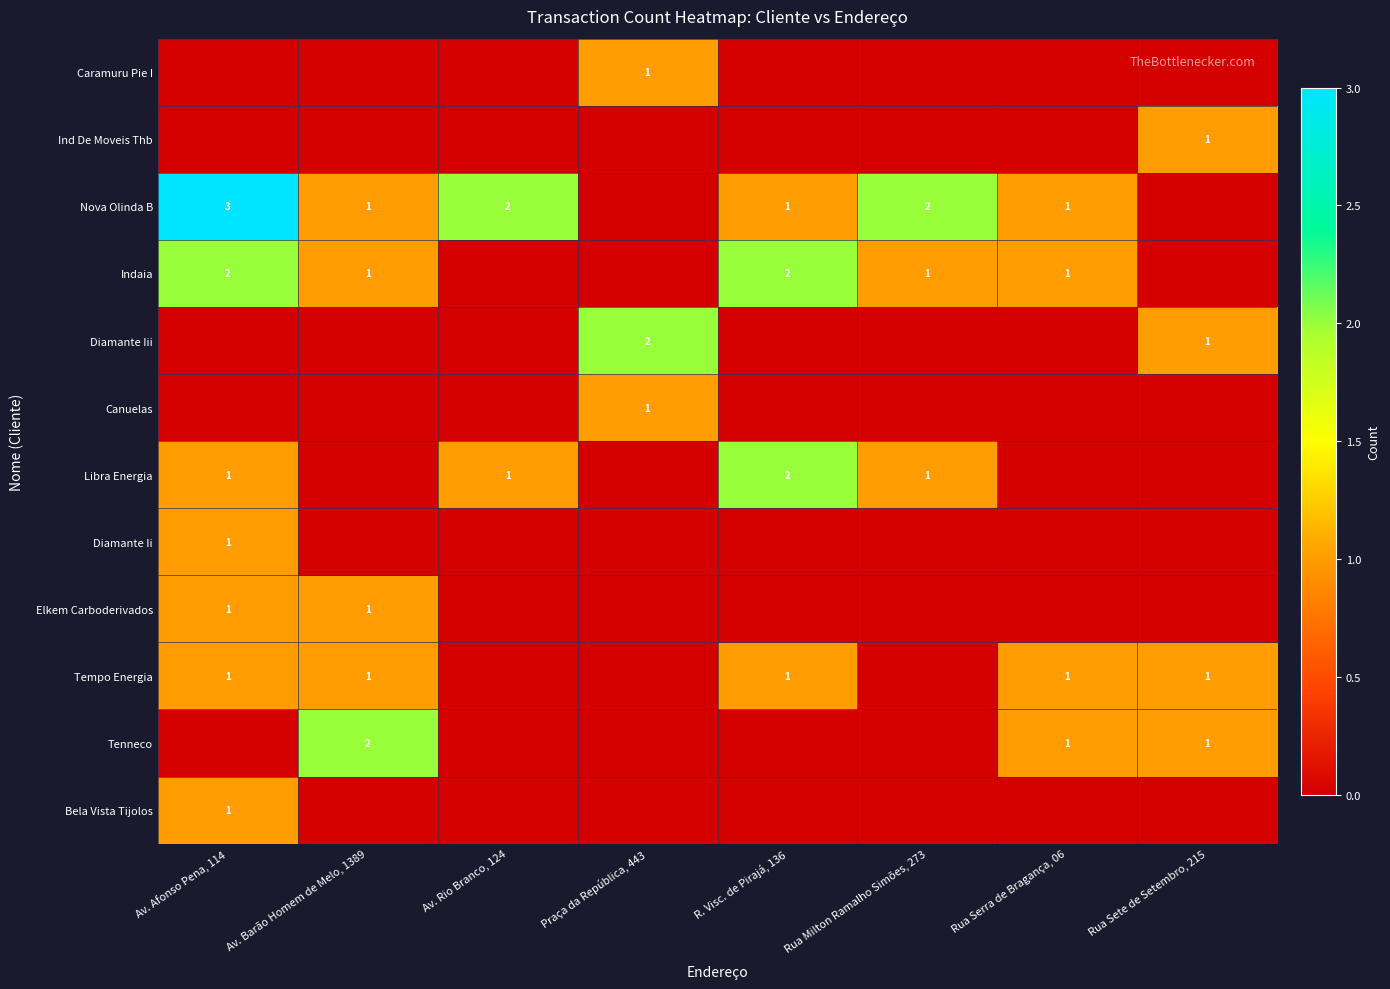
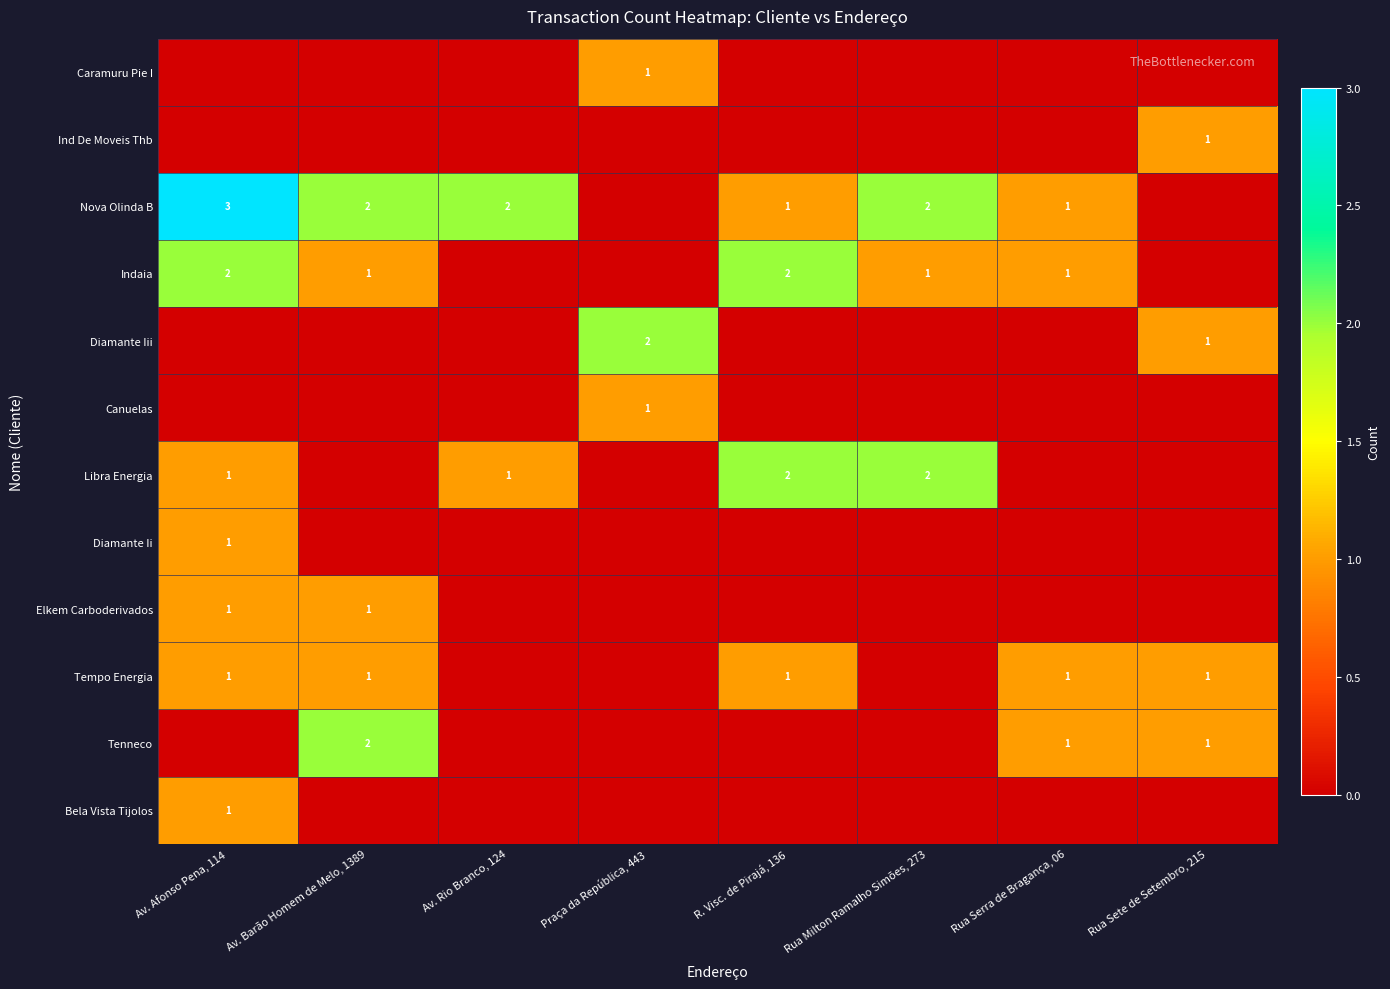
Nova Olinda B, Av. Barão Homem de Melo, 1389: 1 -> 2
Libra Energia, Rua Milton Ramalho Simões, 273: 1 -> 2
